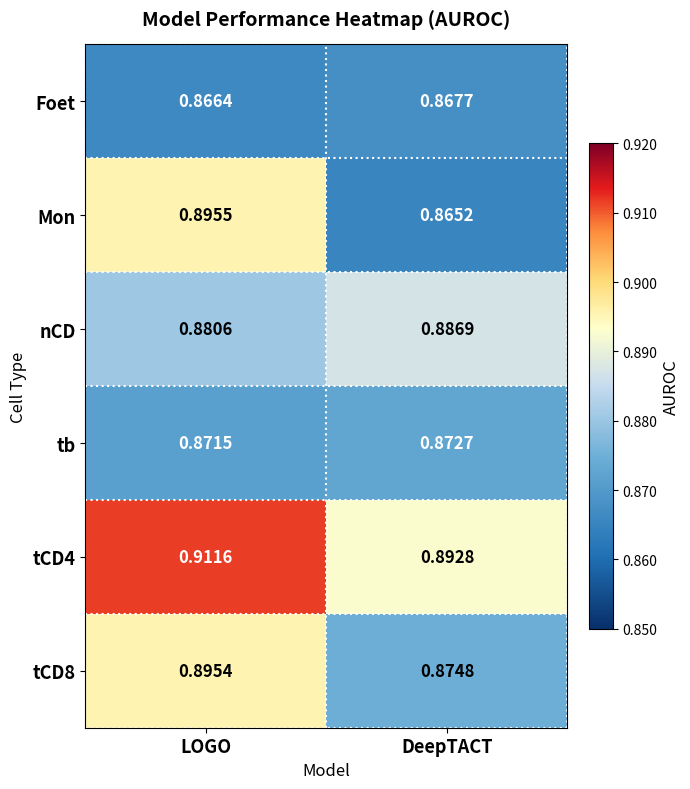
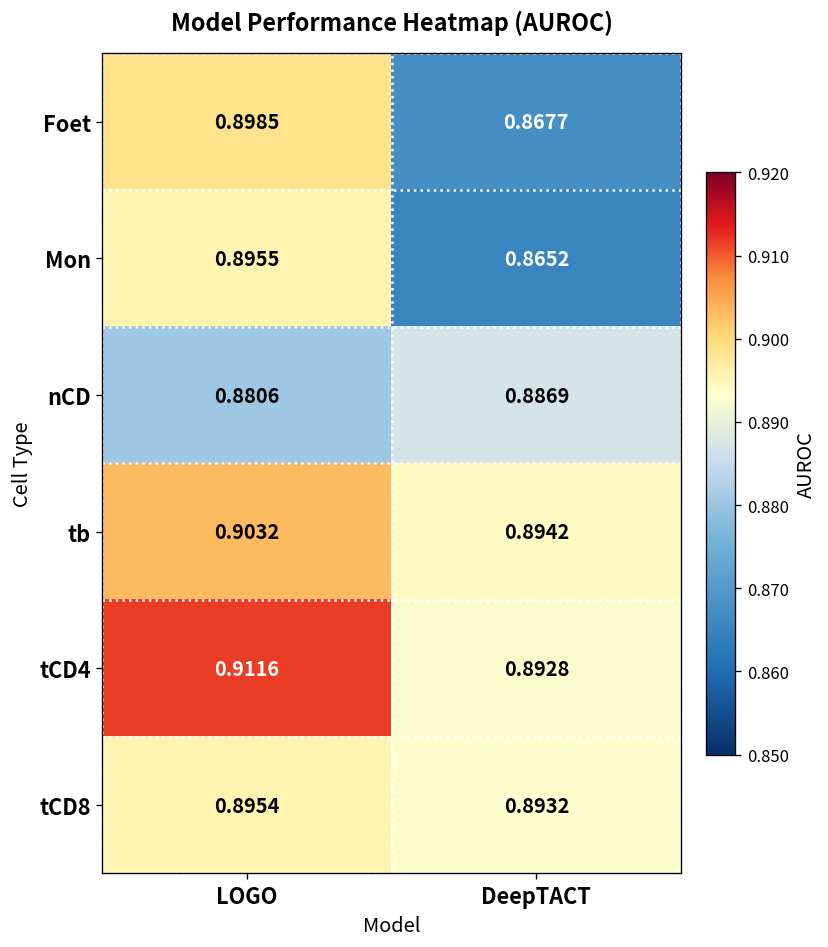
Foet, LOGO: 0.8664 -> 0.8985
tb, LOGO: 0.8715 -> 0.9032
tb, DeepTACT: 0.8727 -> 0.8942
tCD8, DeepTACT: 0.8748 -> 0.8932
